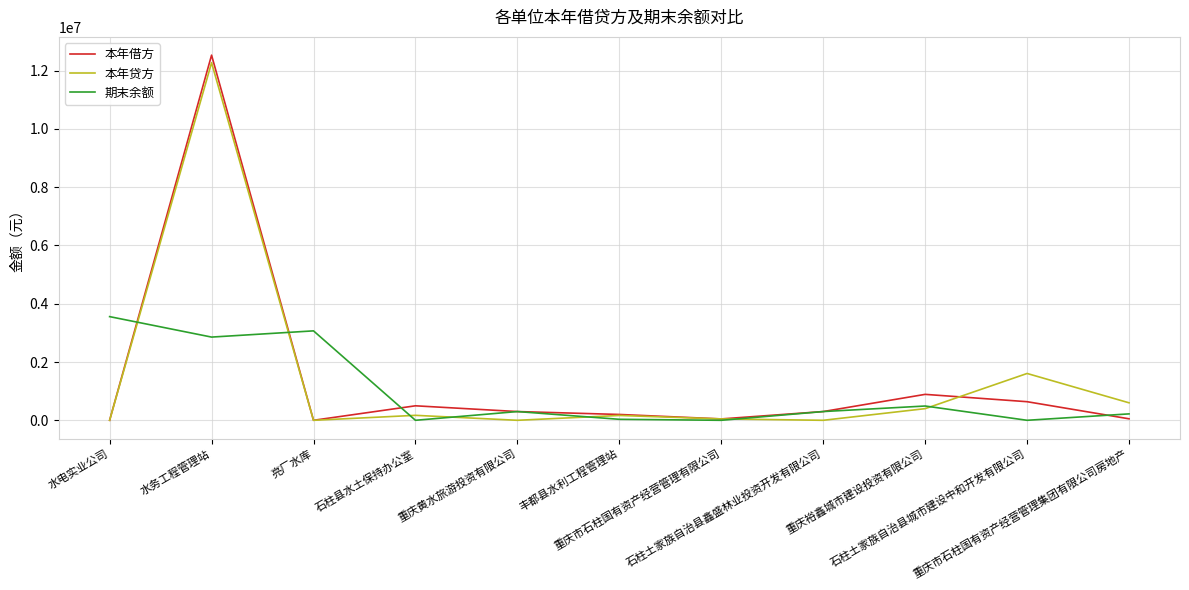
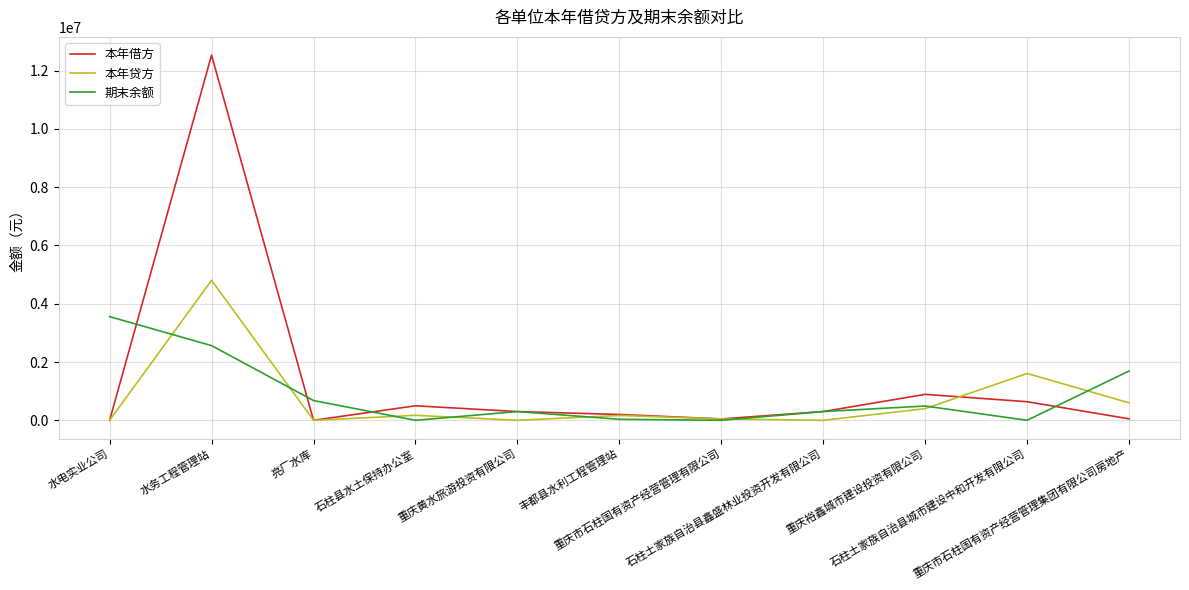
本年贷方, 水务工程管理站: 12300000 -> 4800000
期末余额, 水务工程管理站: 2900000 -> 2600000
期末余额, 亮厂水库: 3100000 -> 700000
期末余额, 重庆市石柱国有资产经营管理集团有限公司房地产: 200000 -> 1700000
